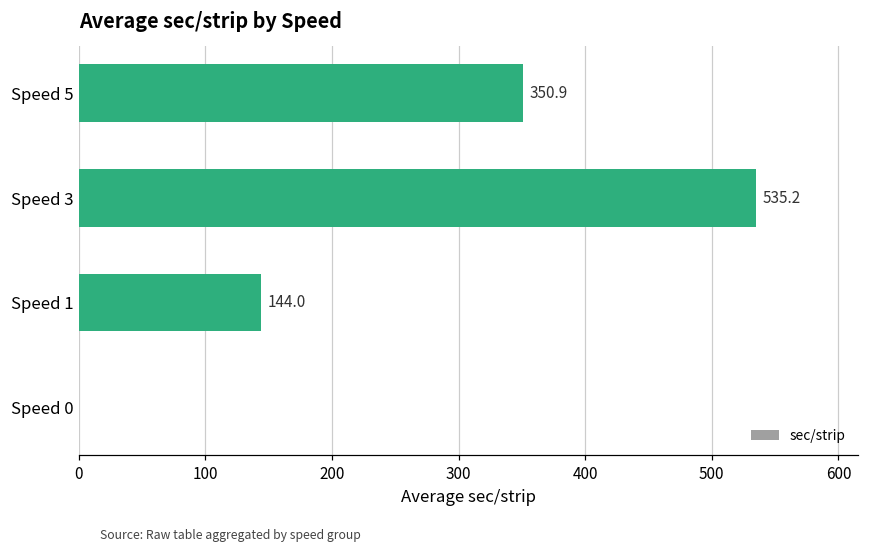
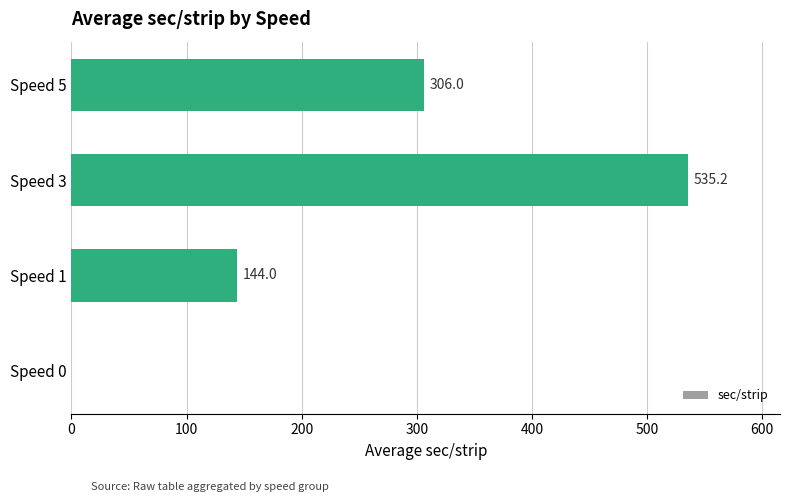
Speed 5: 350.9 -> 306.0
